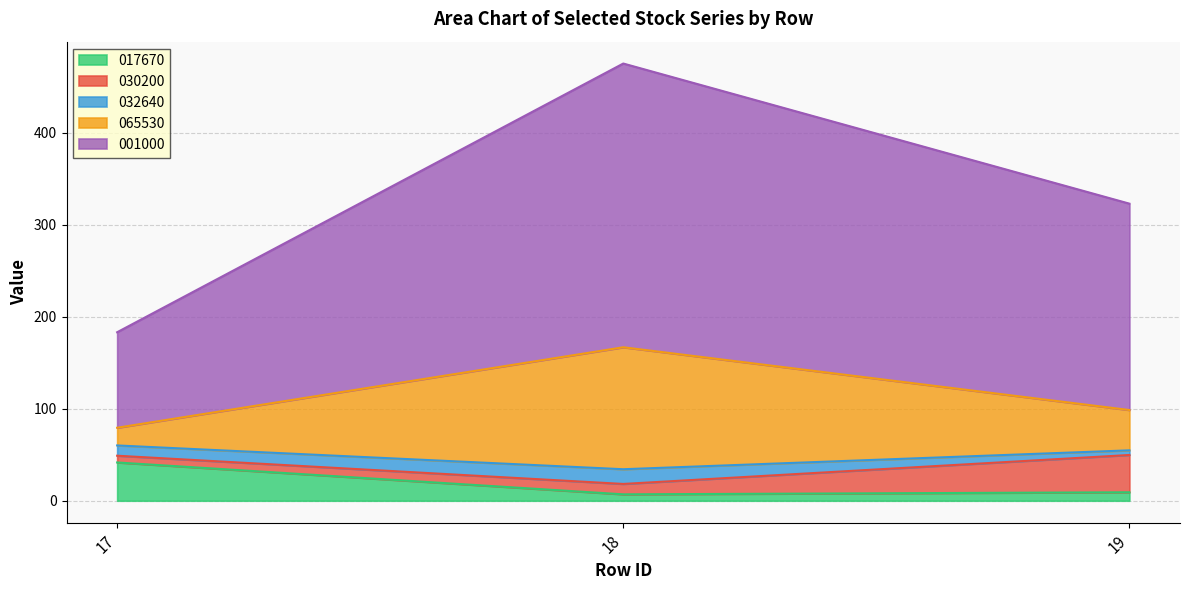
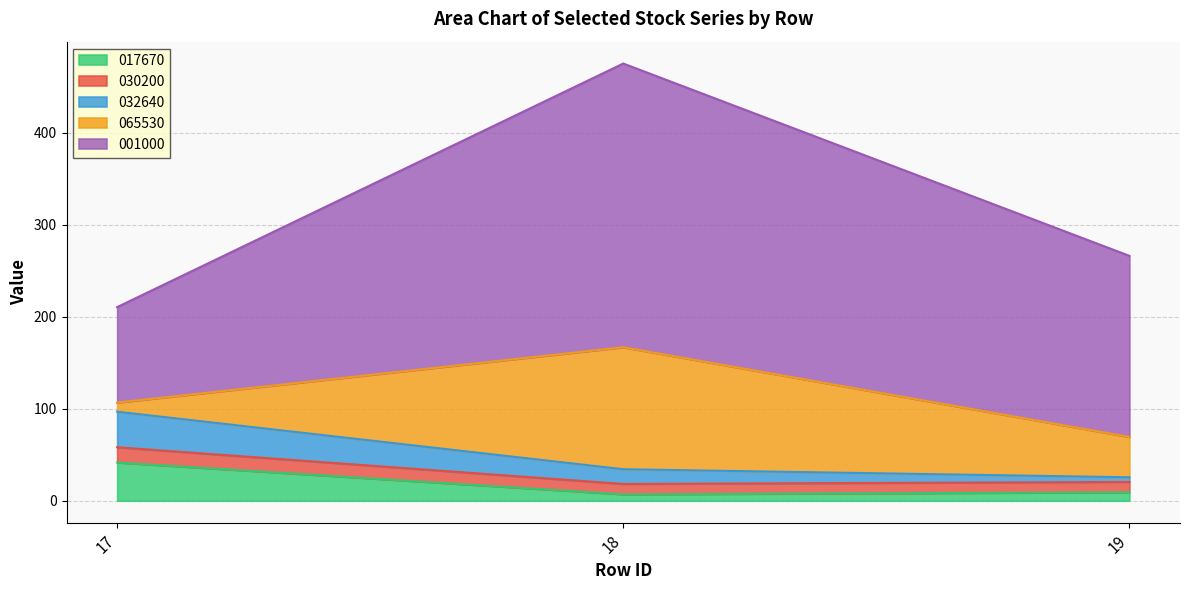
030200, 17: 10 -> 20
032640, 17: 10 -> 40
065530, 17: 20 -> 10
030200, 19: 40 -> 10
001000, 19: 220 -> 200
